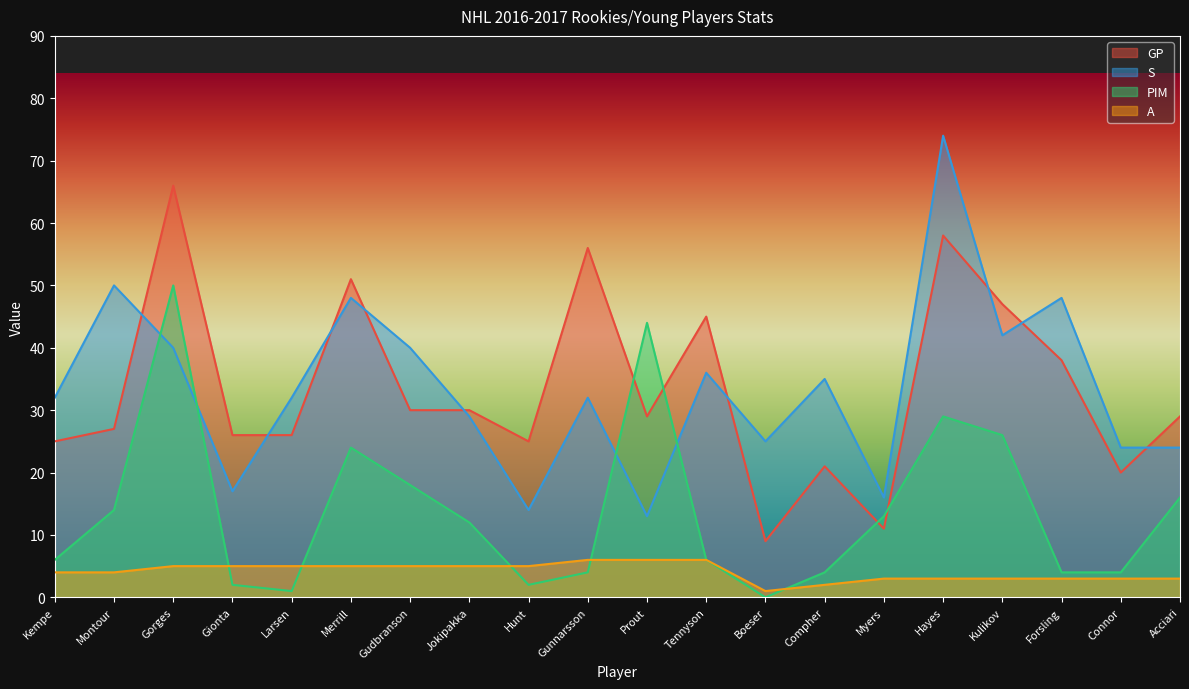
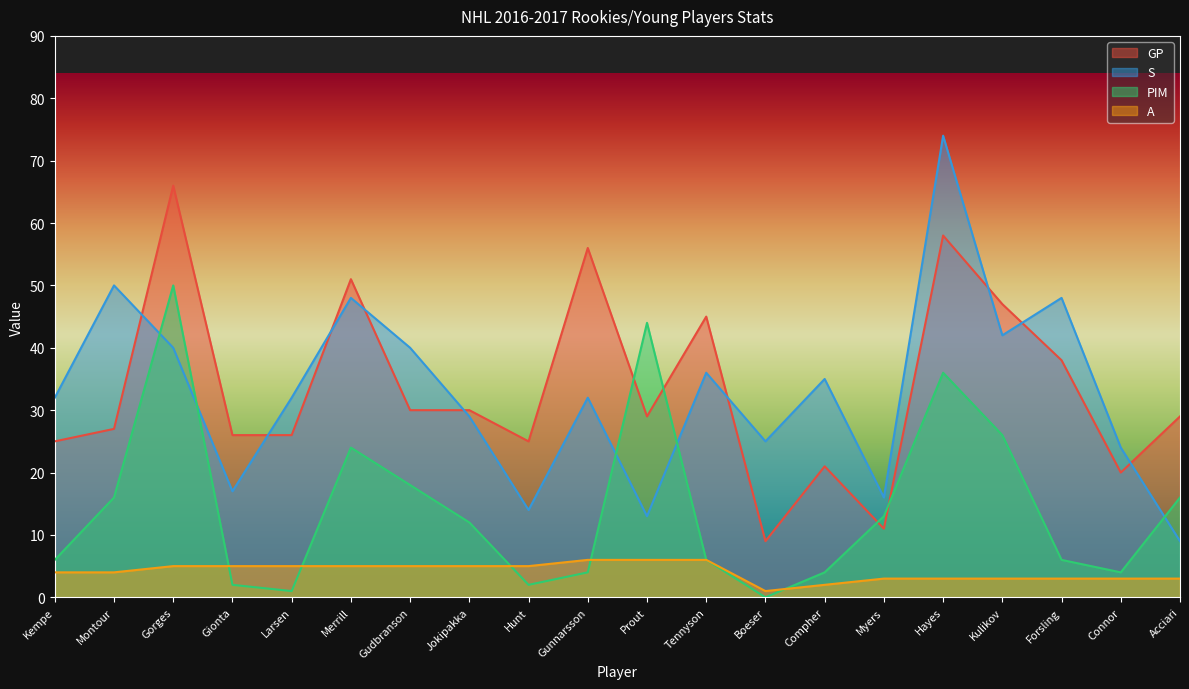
PIM, Montour: 14 -> 16
PIM, Hayes: 29 -> 36
PIM, Forsling: 4 -> 6
S, Acciari: 24 -> 9
